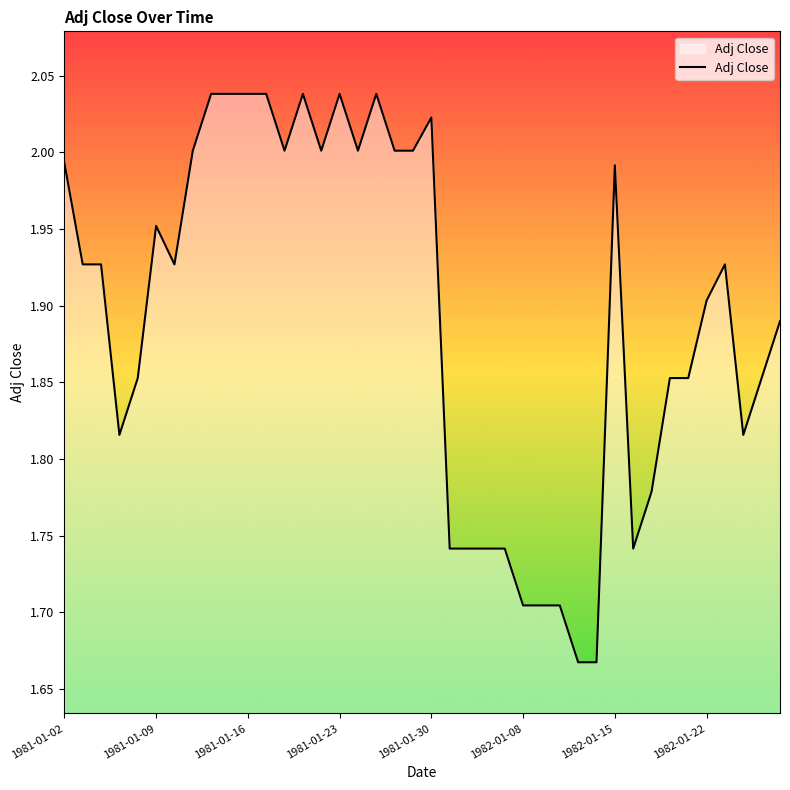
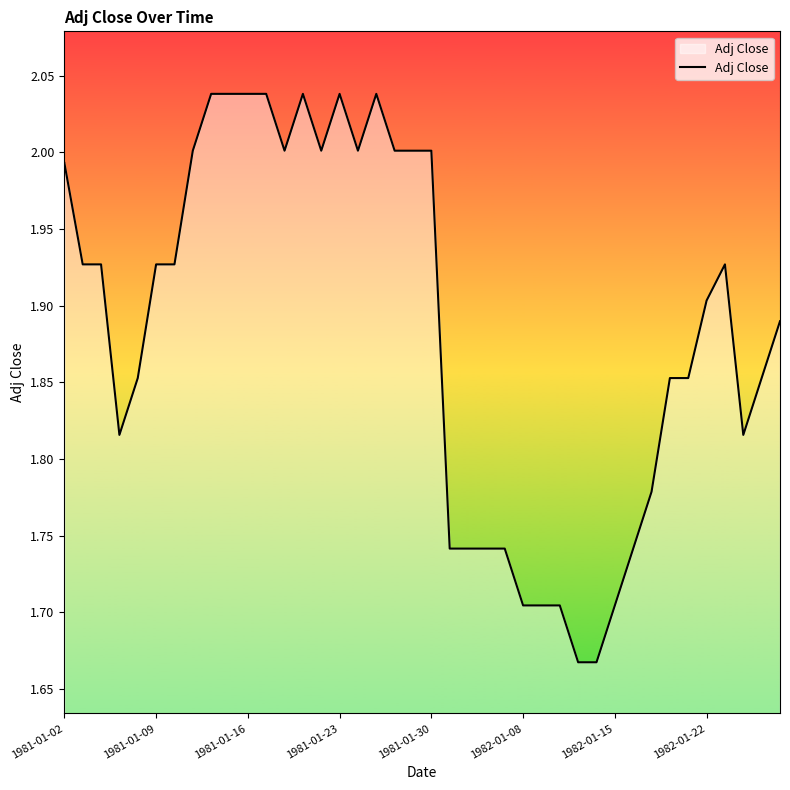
1981-01-09: 1.952 -> 1.927
1981-01-30: 2.023 -> 2.001
1982-01-15: 1.992 -> 1.705
